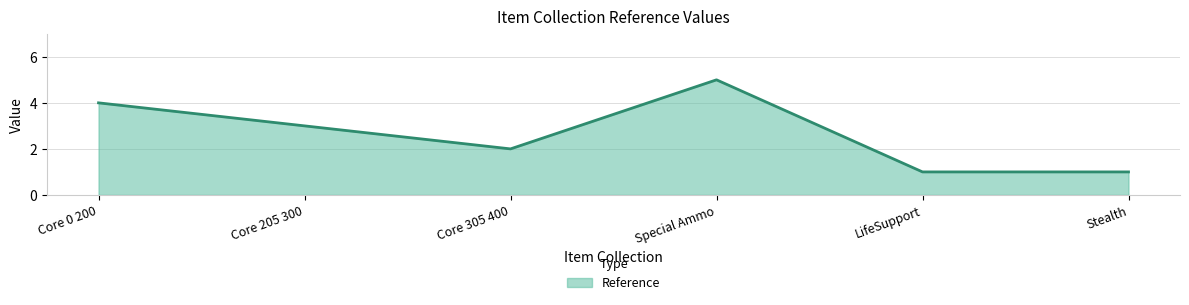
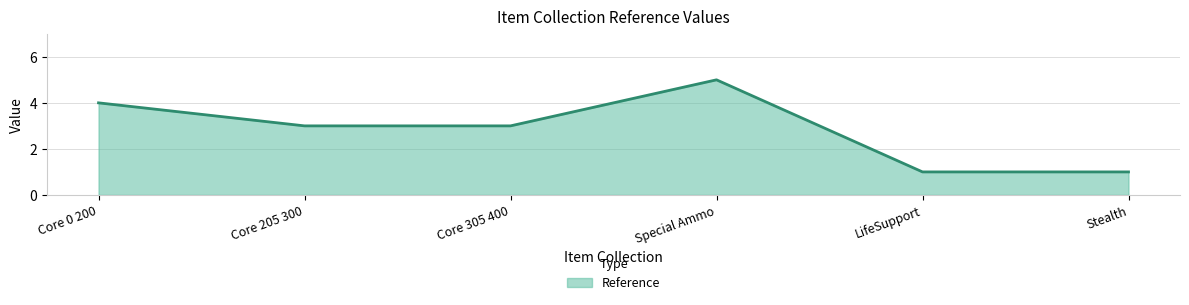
Core 305 400: 2 -> 3
